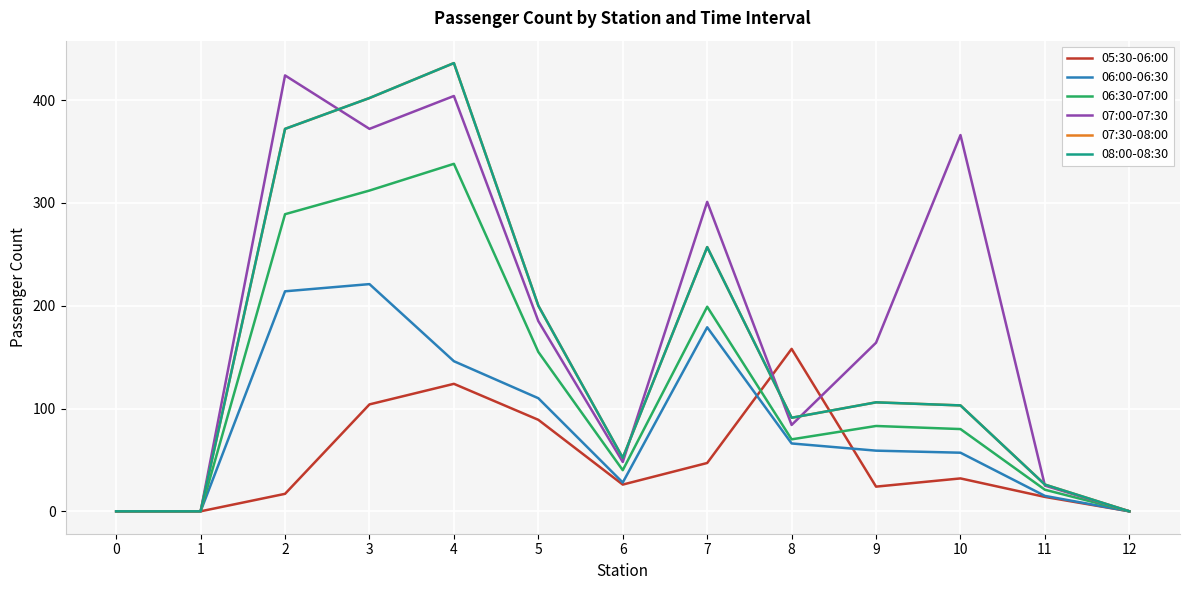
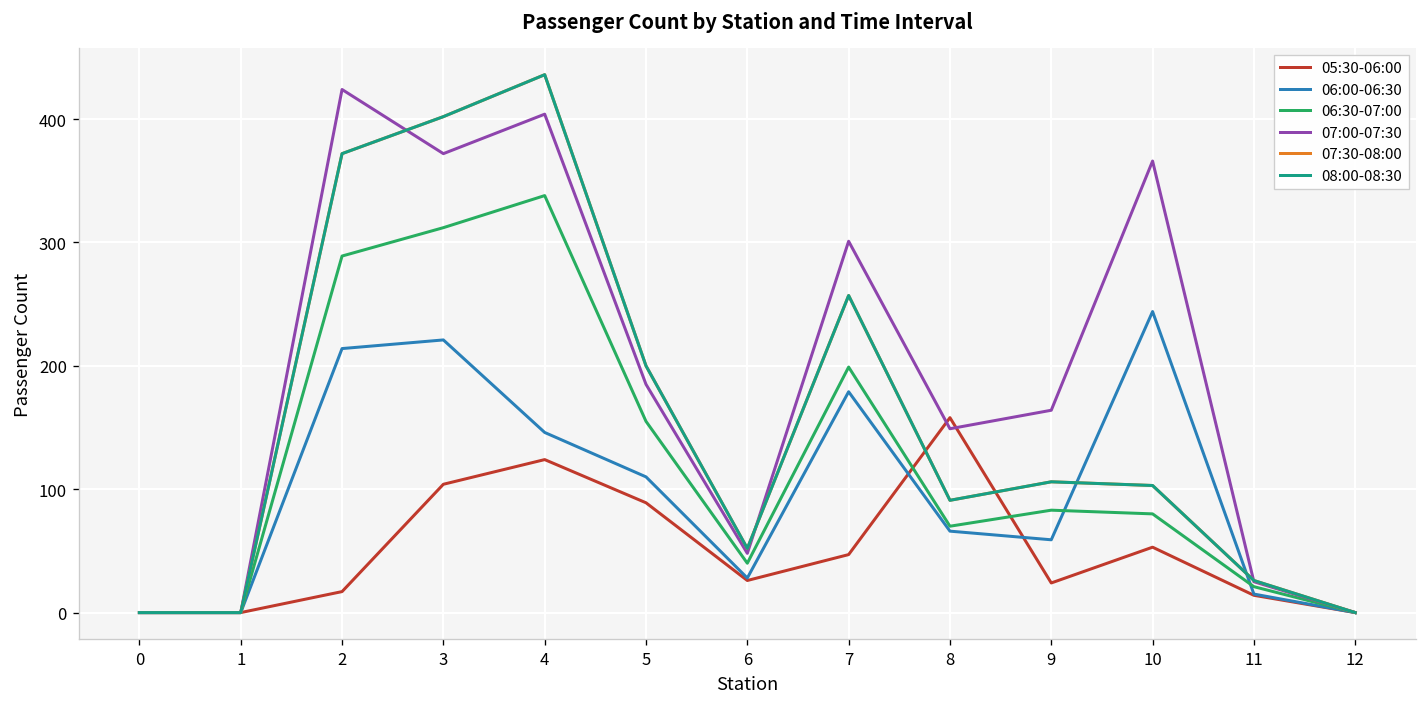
07:00-07:30, 8: 84 -> 149
05:30-06:00, 10: 32 -> 53
06:00-06:30, 10: 57 -> 244
